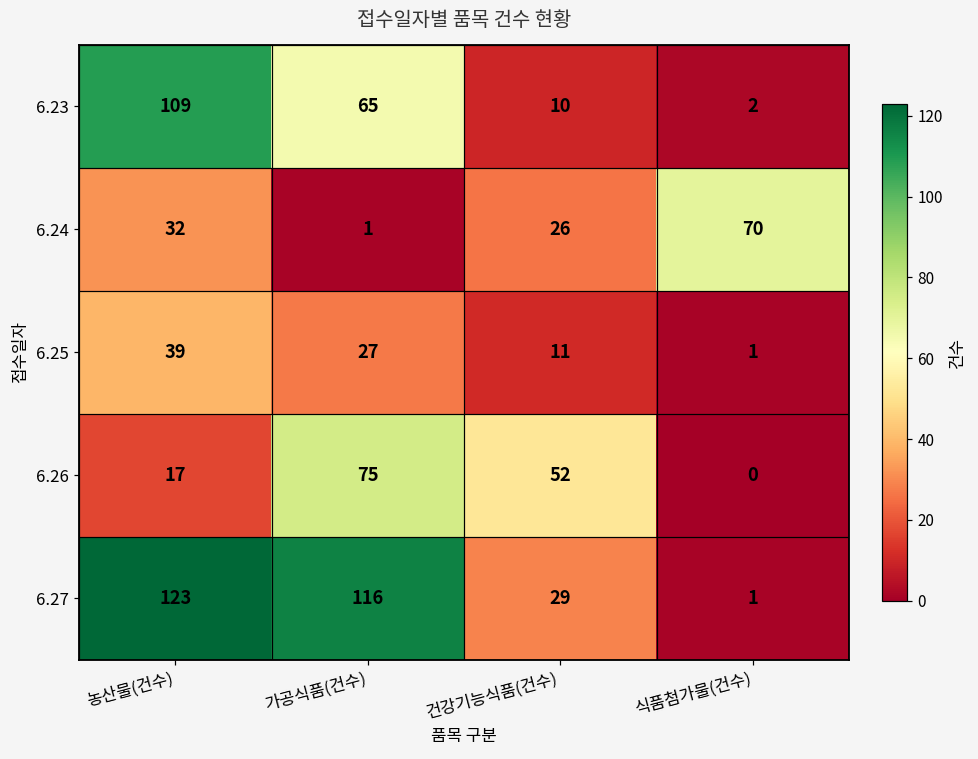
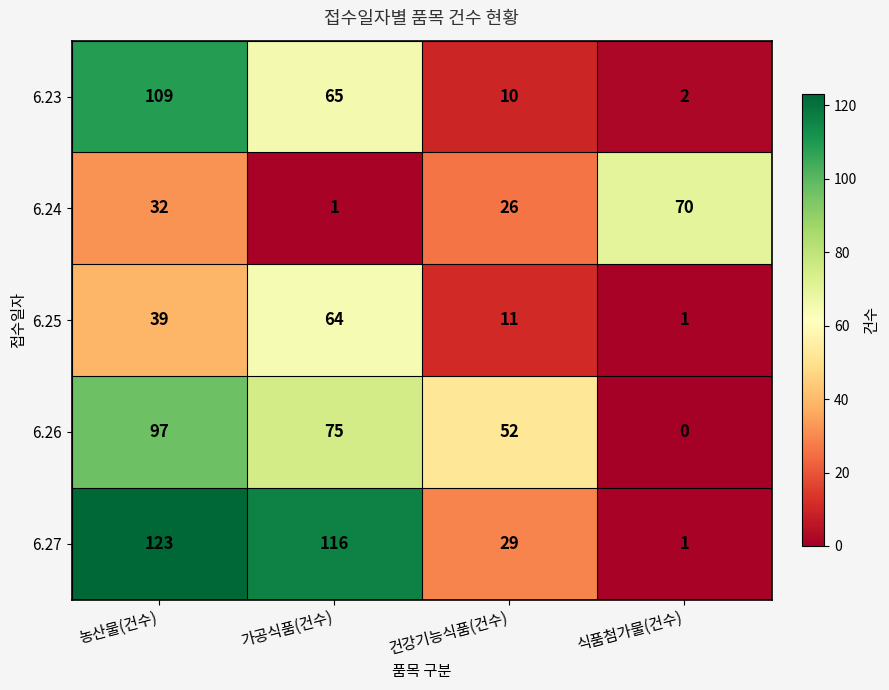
6.25, 가공식품(건수): 27 -> 64
6.26, 농산물(건수): 17 -> 97
